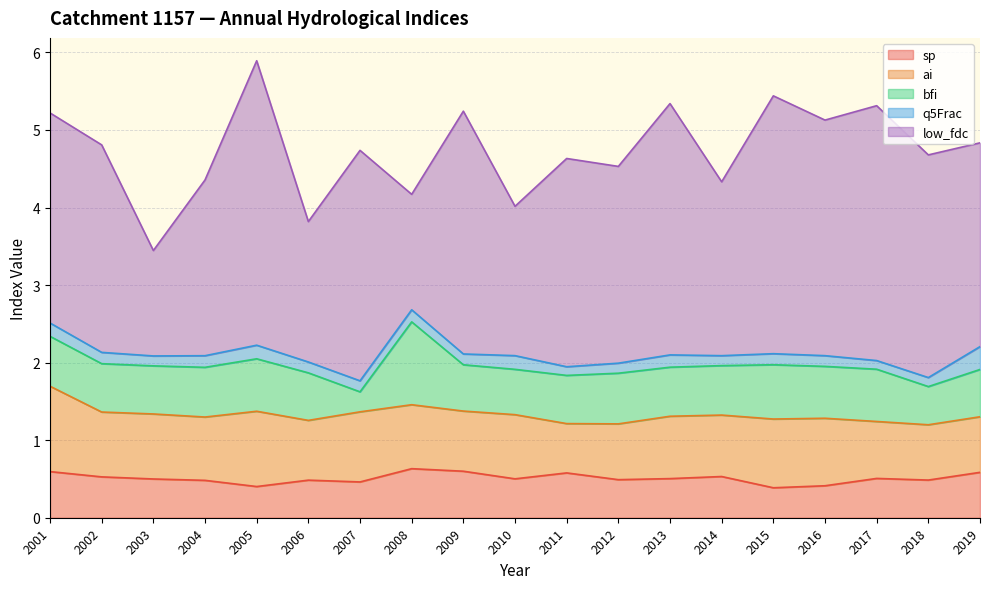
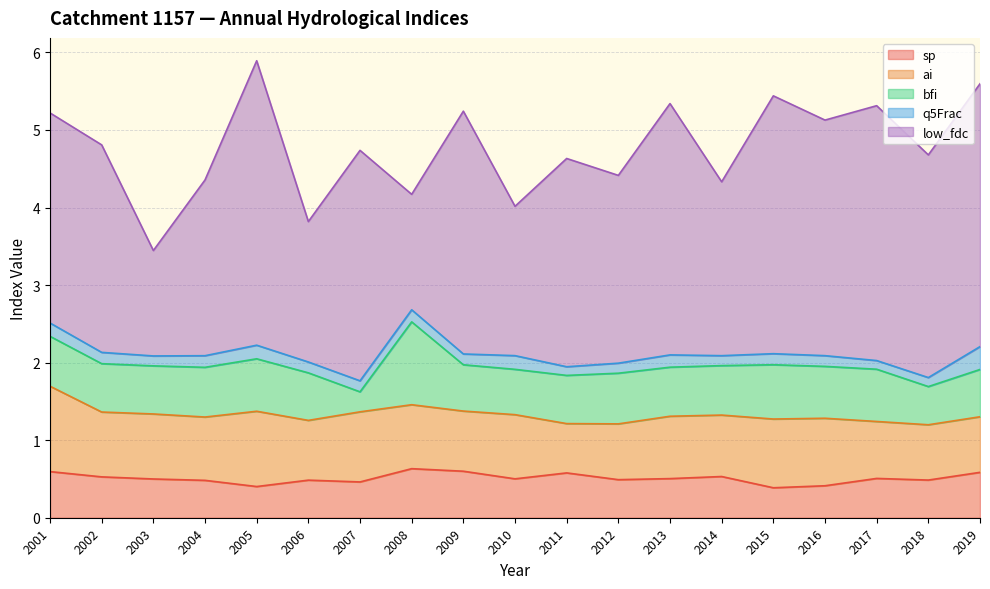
low_fdc, 2012: 2.5 -> 2.4
low_fdc, 2019: 2.6 -> 3.4
